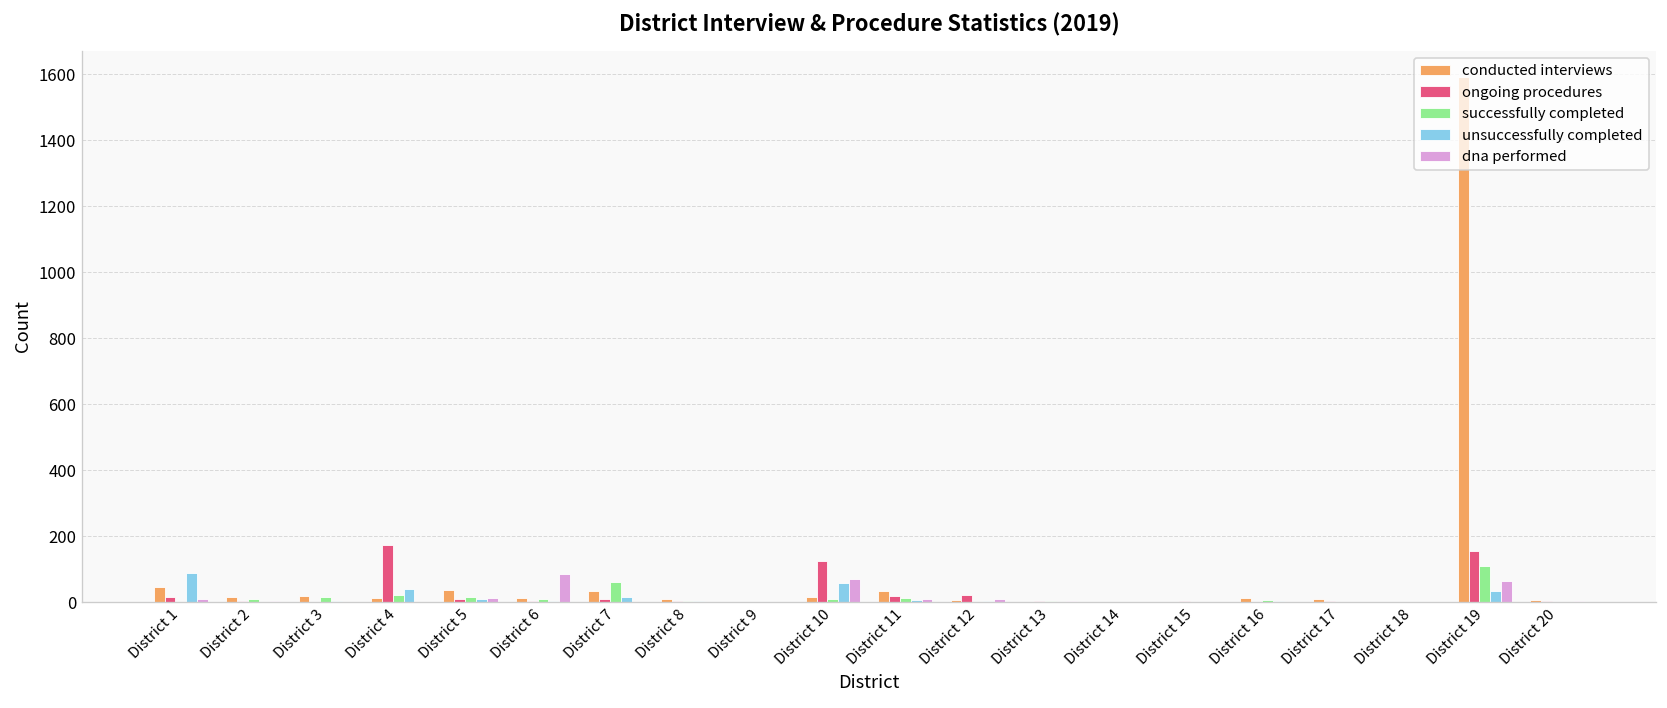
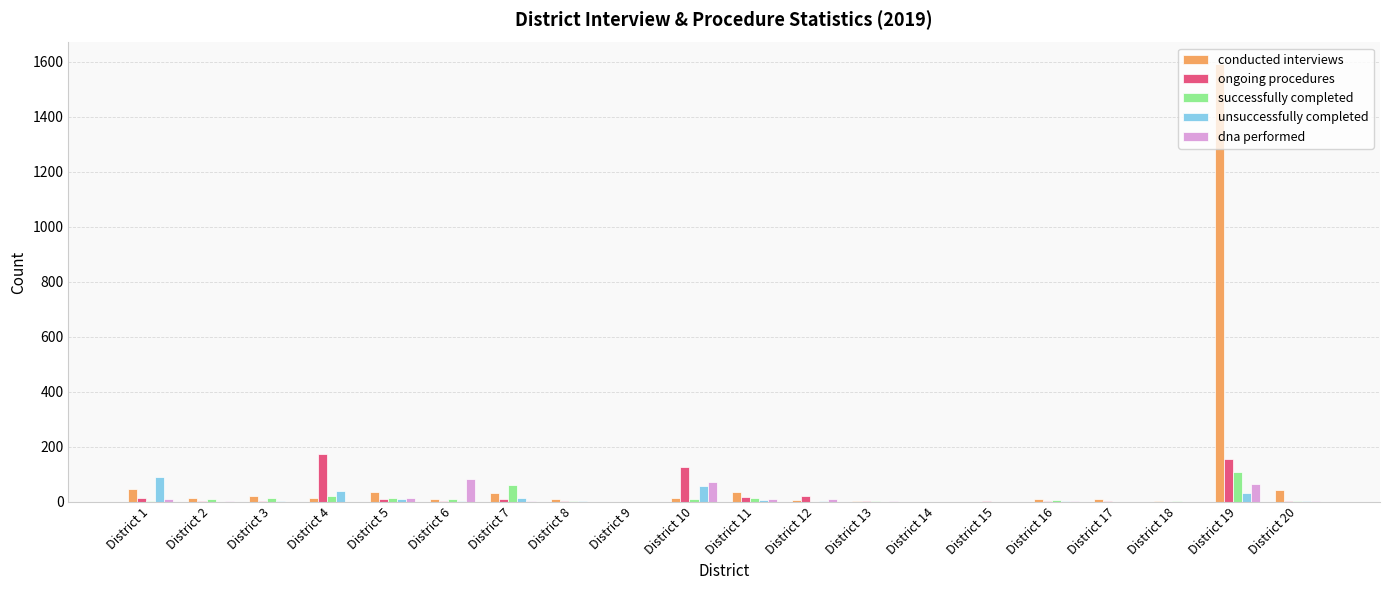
conducted interviews, District 20: 10 -> 40
